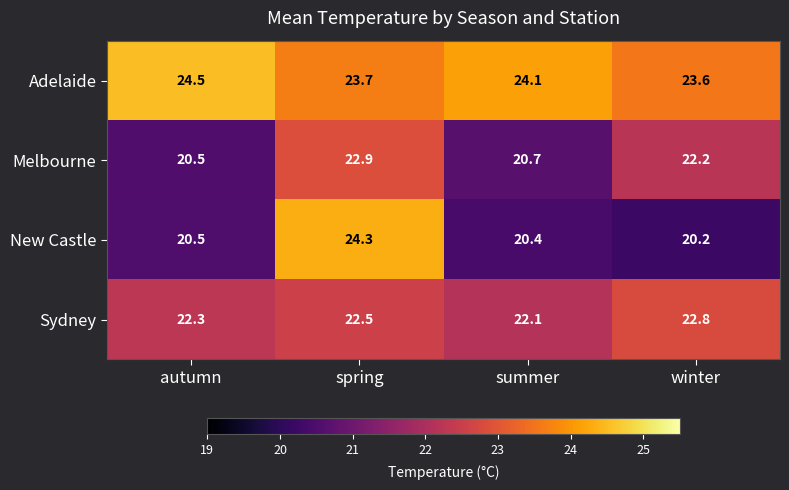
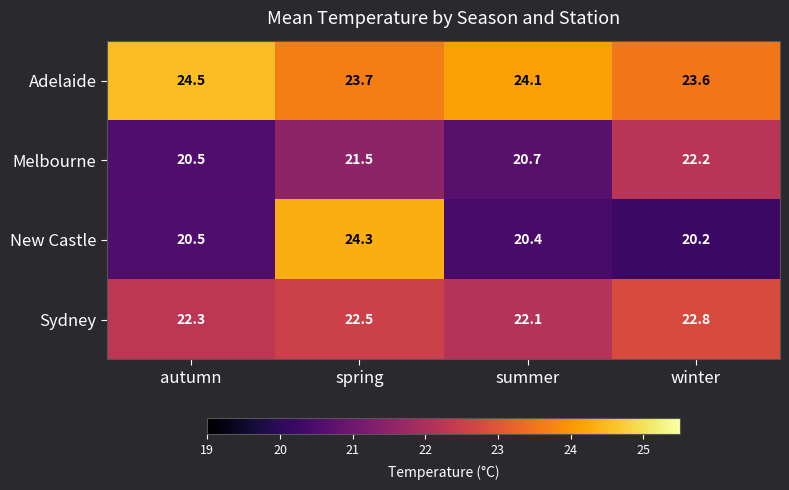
Melbourne, spring: 22.9 -> 21.5
